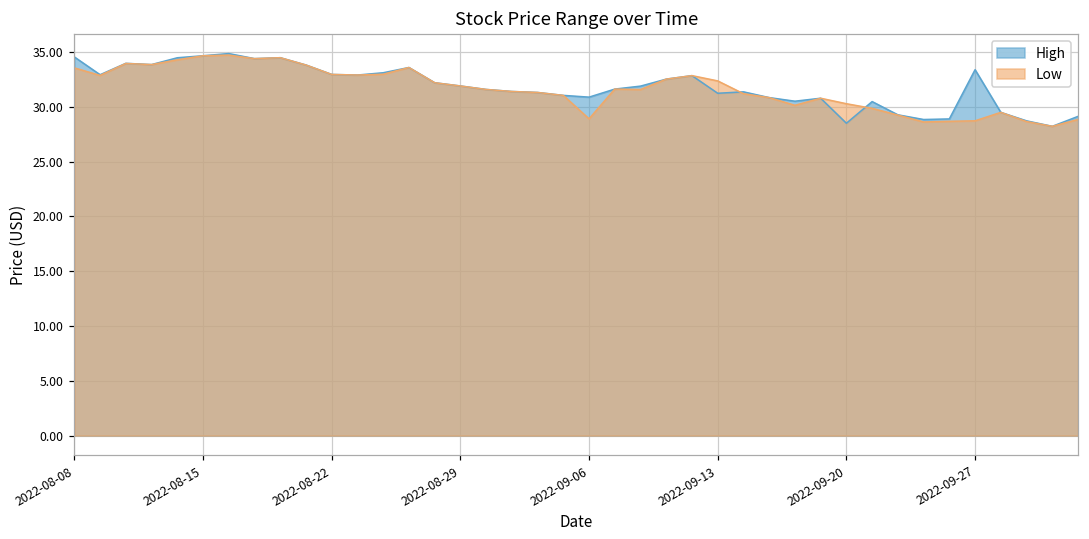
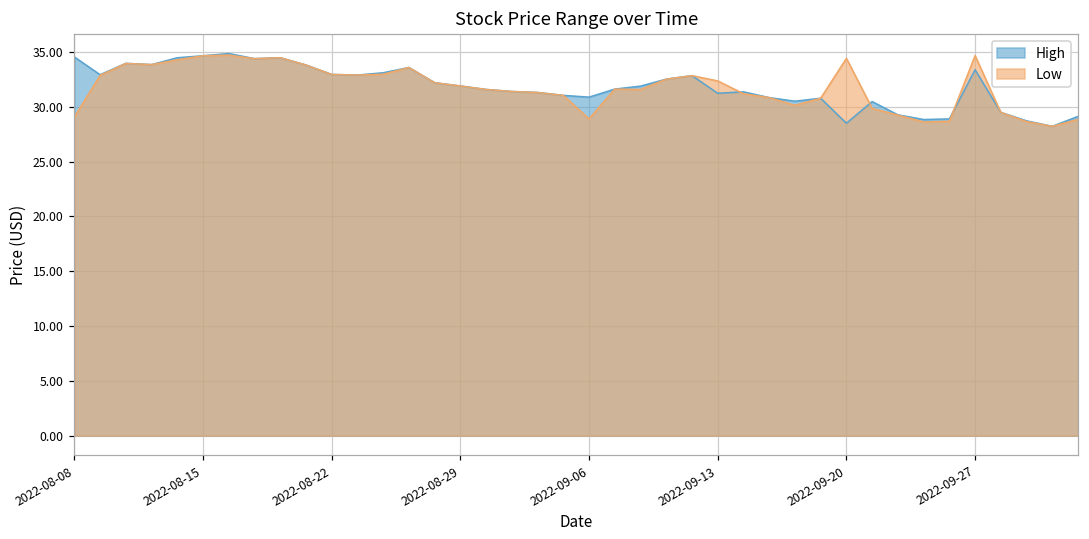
Low, 2022-08-08: 34 -> 29
Low, 2022-09-20: 30 -> 34
Low, 2022-09-27: 29 -> 35
